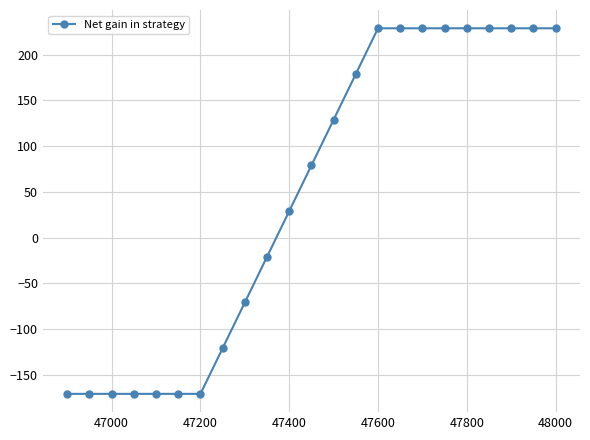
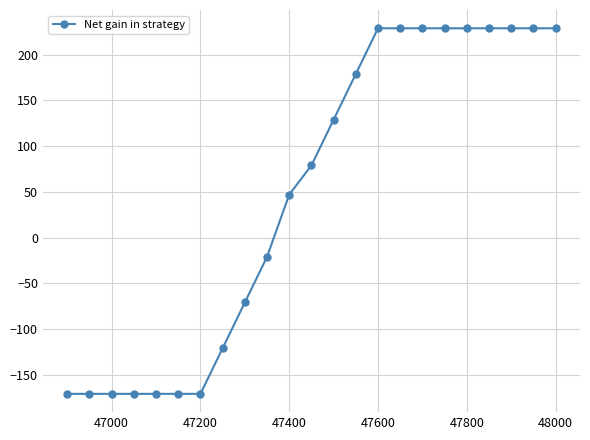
47400: 30 -> 50
